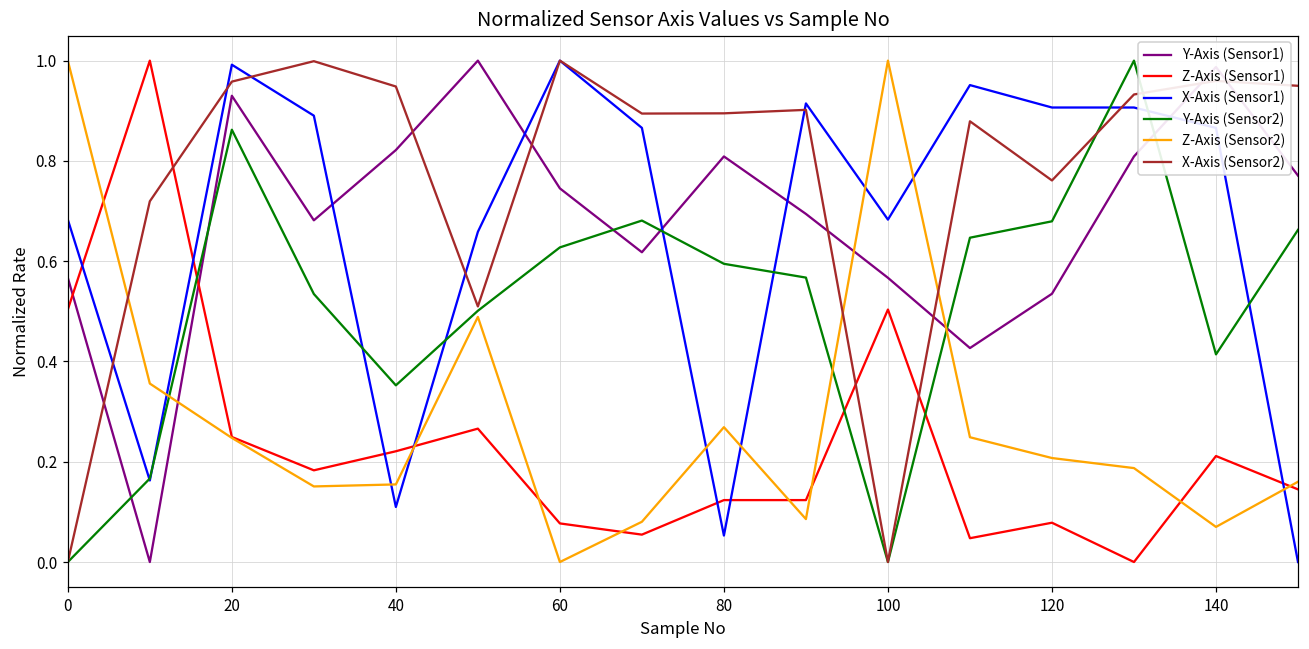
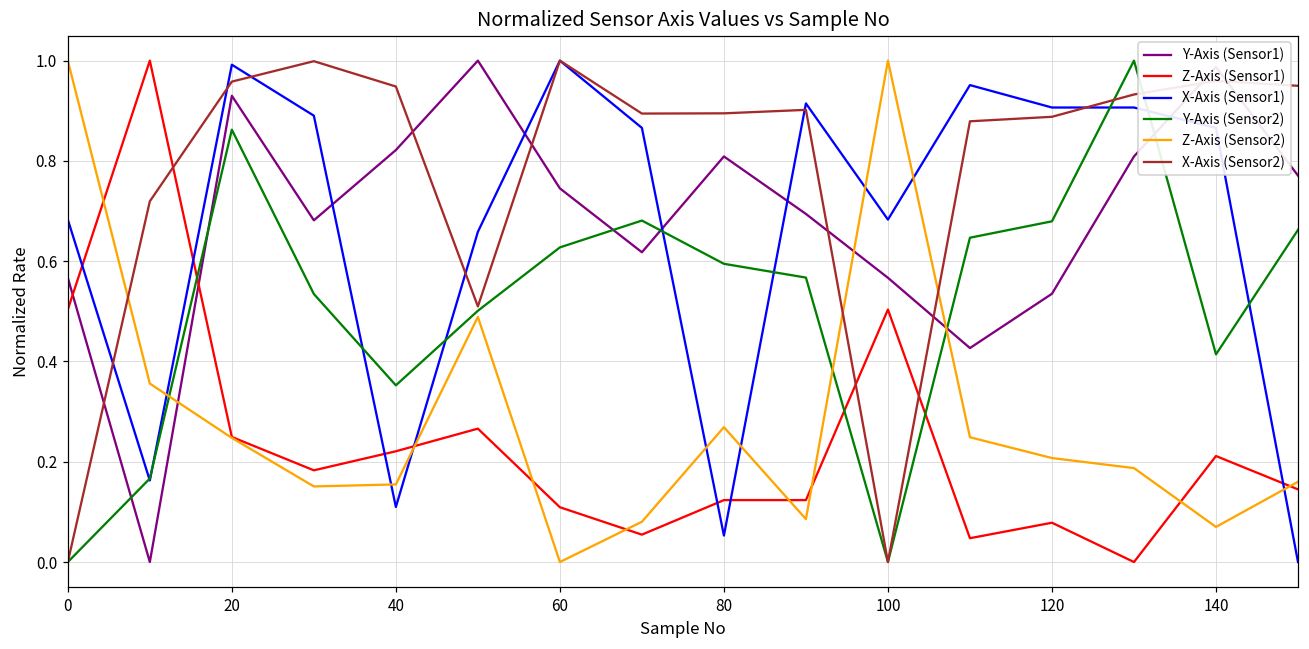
Z-Axis (Sensor1), 60: 0.08 -> 0.11
X-Axis (Sensor2), 120: 0.76 -> 0.89
